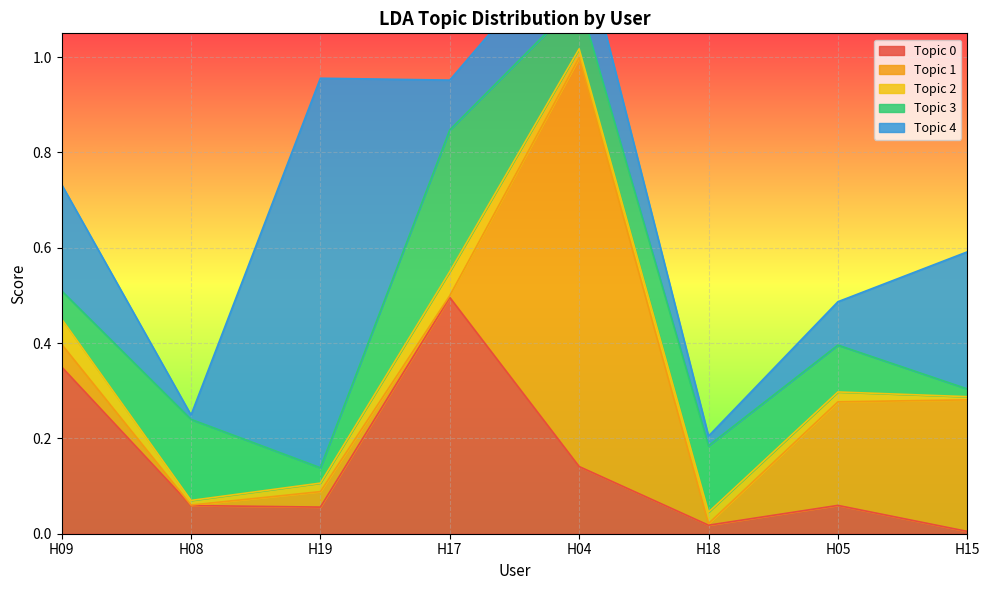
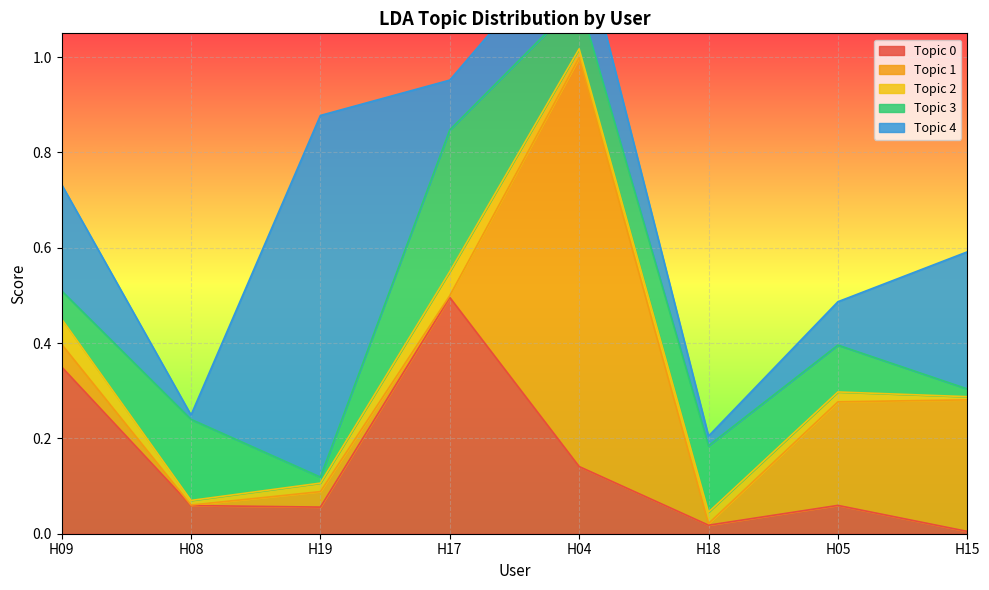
Topic 3, H19: 0.03 -> 0.01
Topic 4, H19: 0.82 -> 0.76
